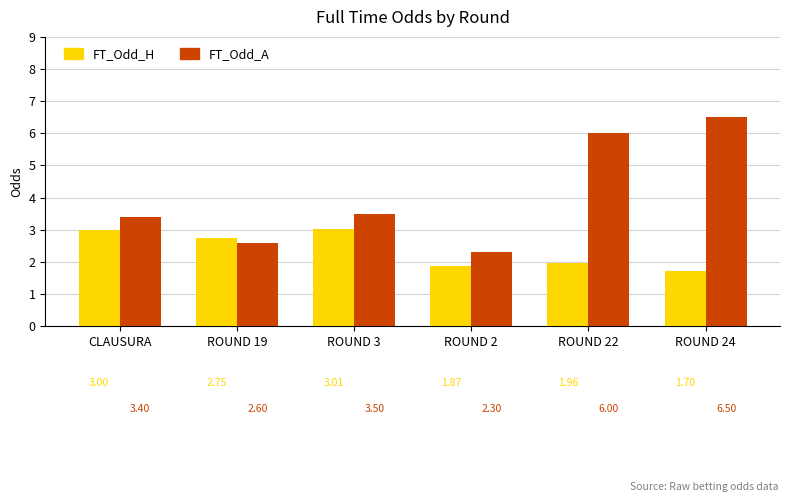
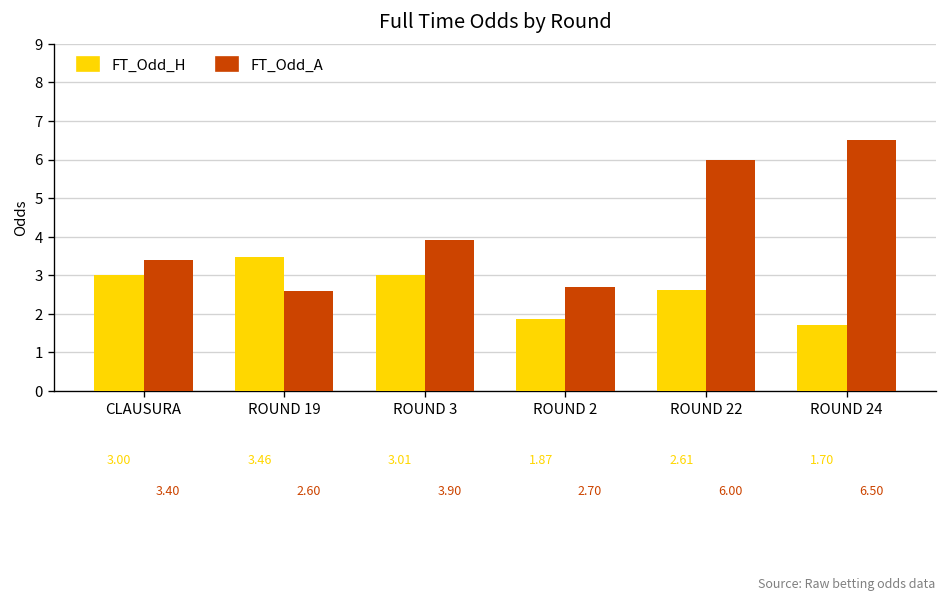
FT_Odd_H, ROUND 19: 2.75 -> 3.46
FT_Odd_A, ROUND 3: 3.50 -> 3.90
FT_Odd_A, ROUND 2: 2.30 -> 2.70
FT_Odd_H, ROUND 22: 1.96 -> 2.61
